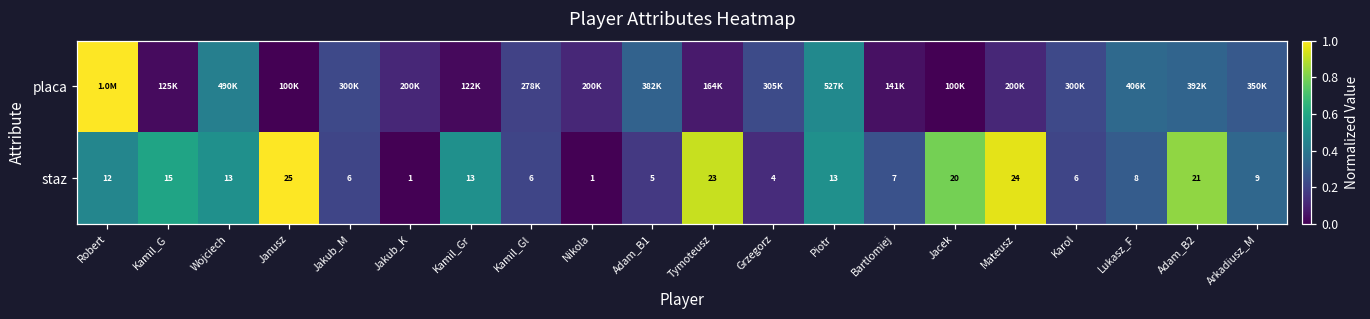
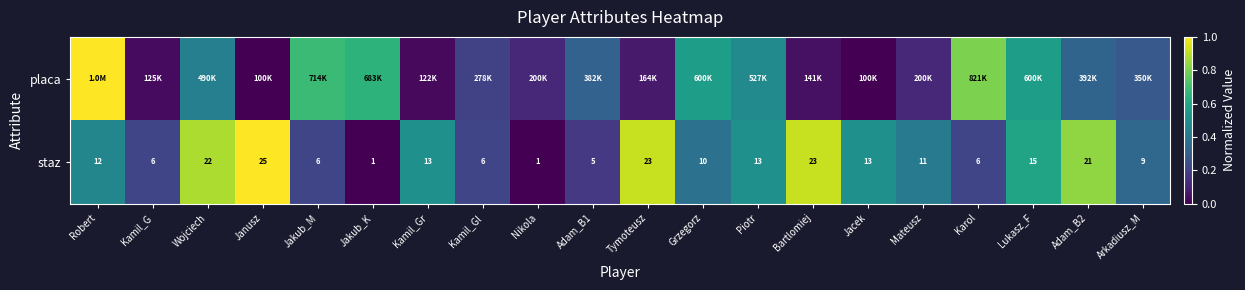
placa, Jakub_M: 300K -> 714K
placa, Jakub_K: 200K -> 683K
placa, Grzegorz: 305K -> 600K
placa, Karol: 300K -> 821K
placa, Lukasz_F: 406K -> 600K
staz, Kamil_G: 15 -> 6
staz, Wojciech: 13 -> 22
staz, Grzegorz: 4 -> 10
staz, Bartlomiej: 7 -> 23
staz, Jacek: 20 -> 13
staz, Mateusz: 24 -> 11
staz, Lukasz_F: 8 -> 15
